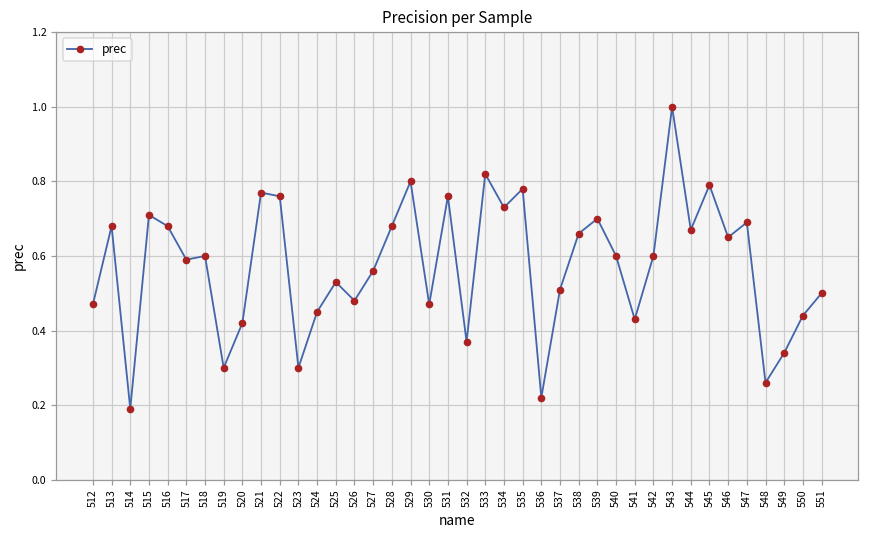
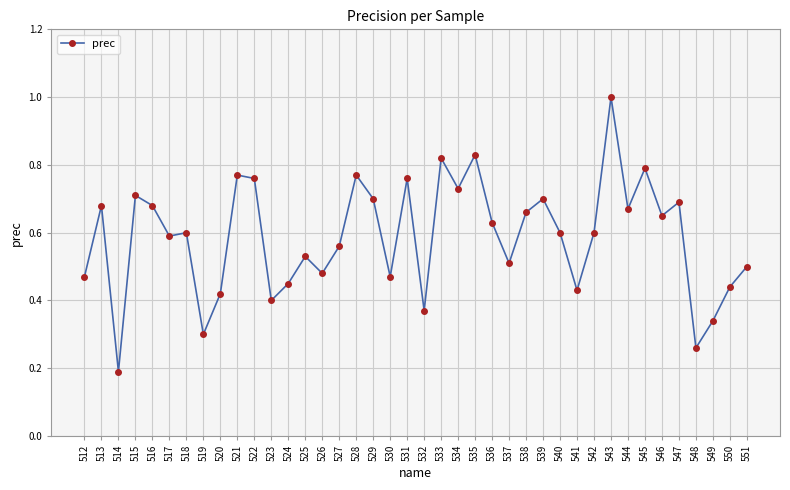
523: 0.3 -> 0.4
528: 0.68 -> 0.77
529: 0.8 -> 0.7
535: 0.78 -> 0.83
536: 0.22 -> 0.63
